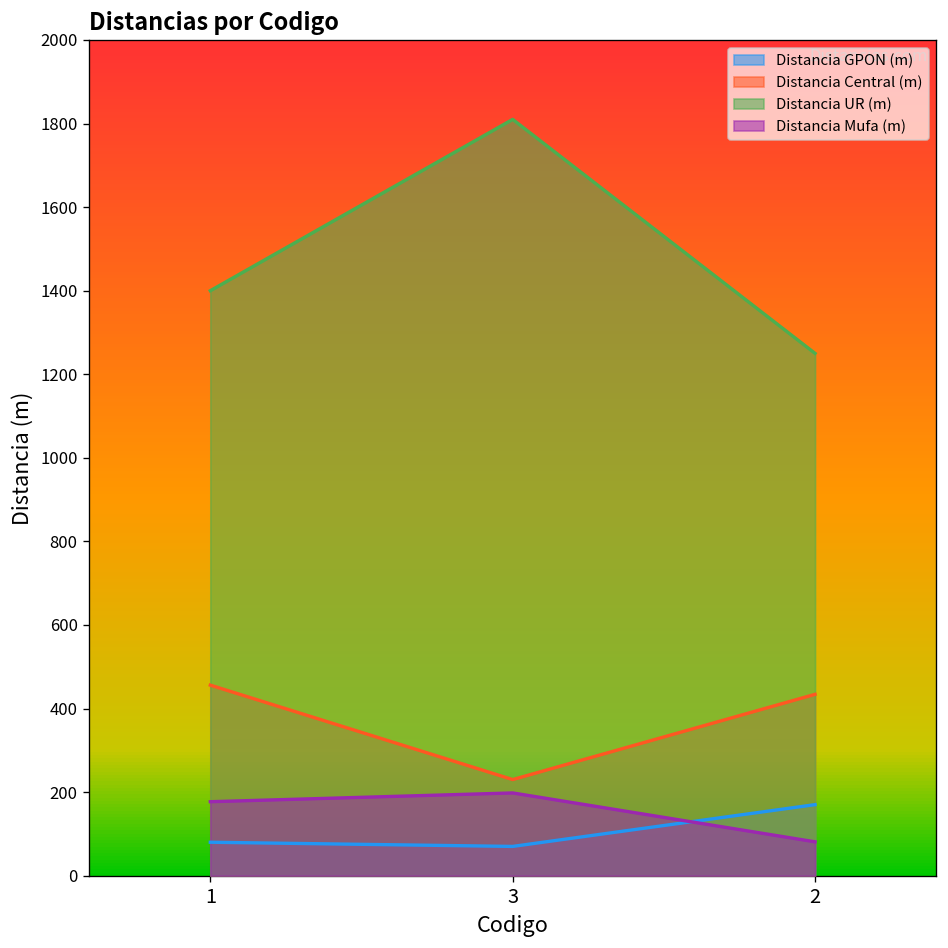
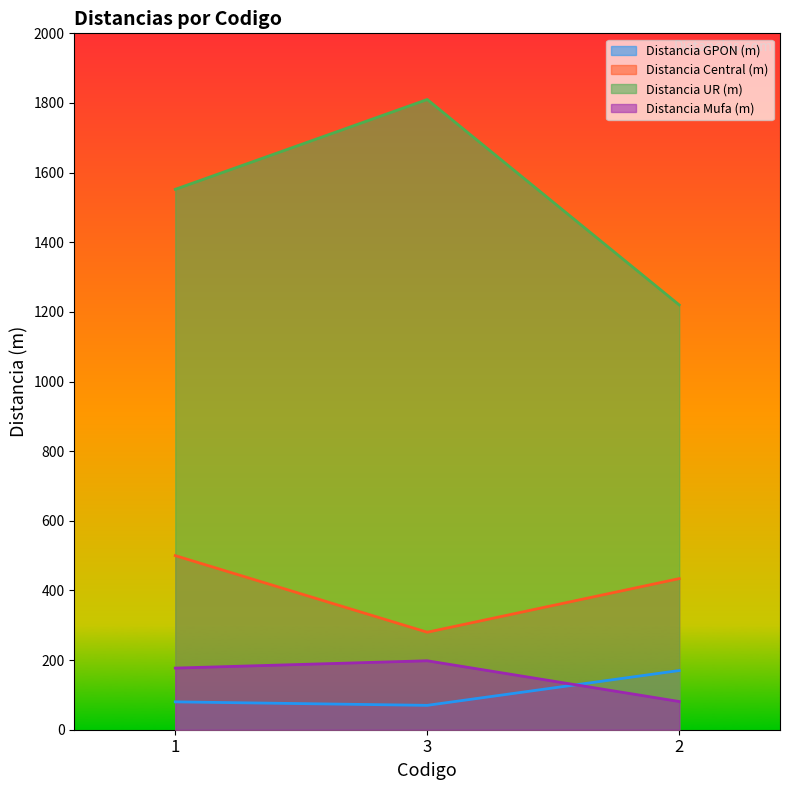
Distancia Central (m), 1: 460 -> 500
Distancia UR (m), 1: 1400 -> 1550
Distancia Central (m), 3: 230 -> 280
Distancia UR (m), 2: 1250 -> 1220
